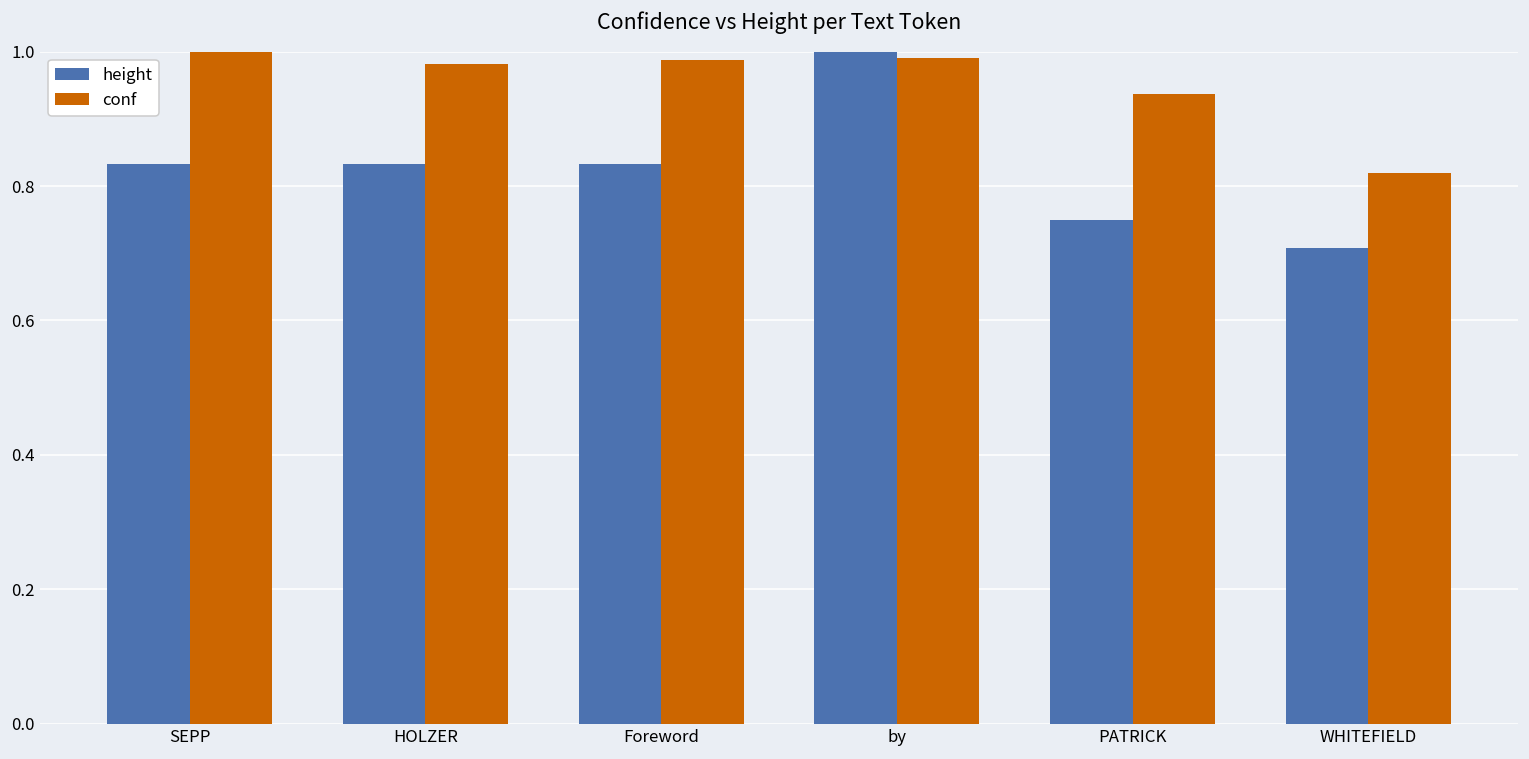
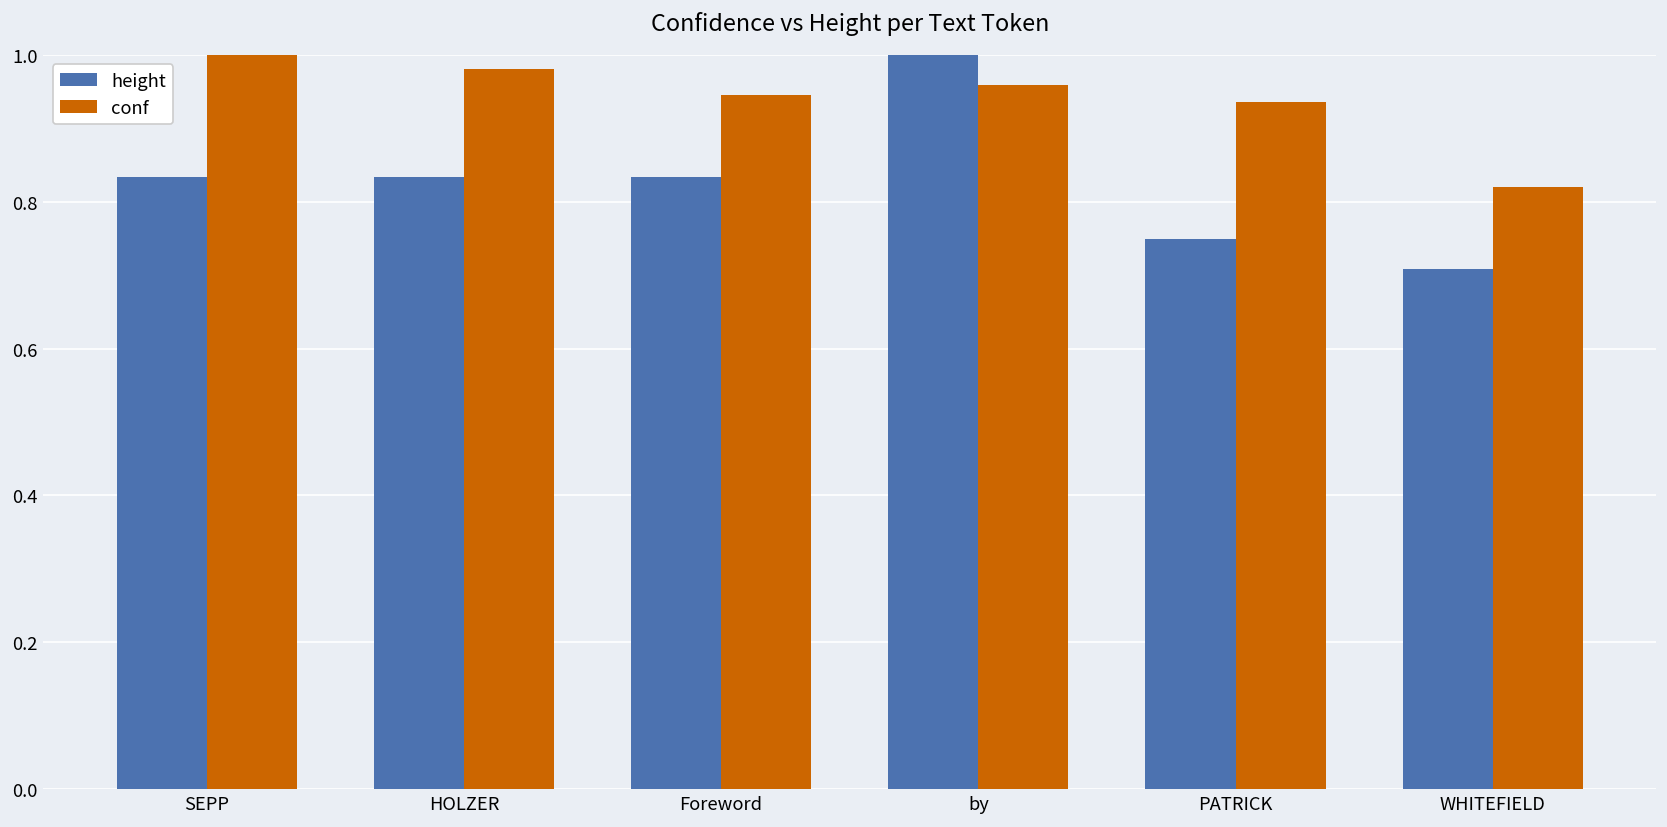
conf, Foreword: 0.99 -> 0.95
conf, by: 0.99 -> 0.96
